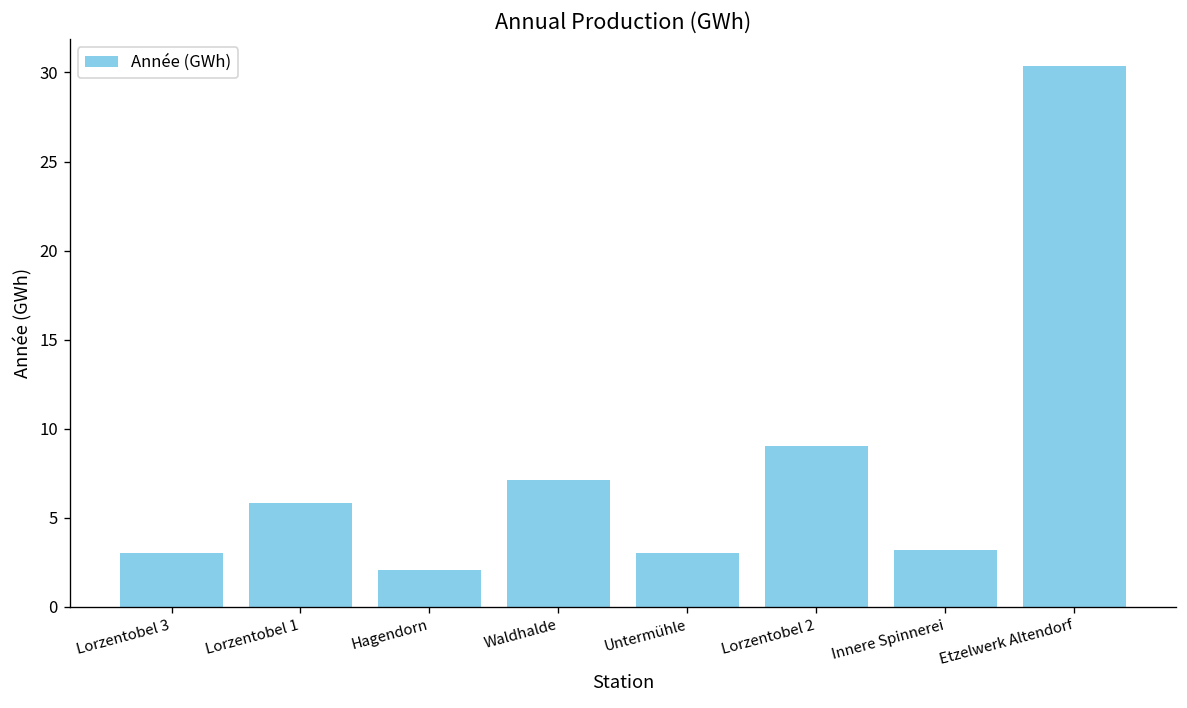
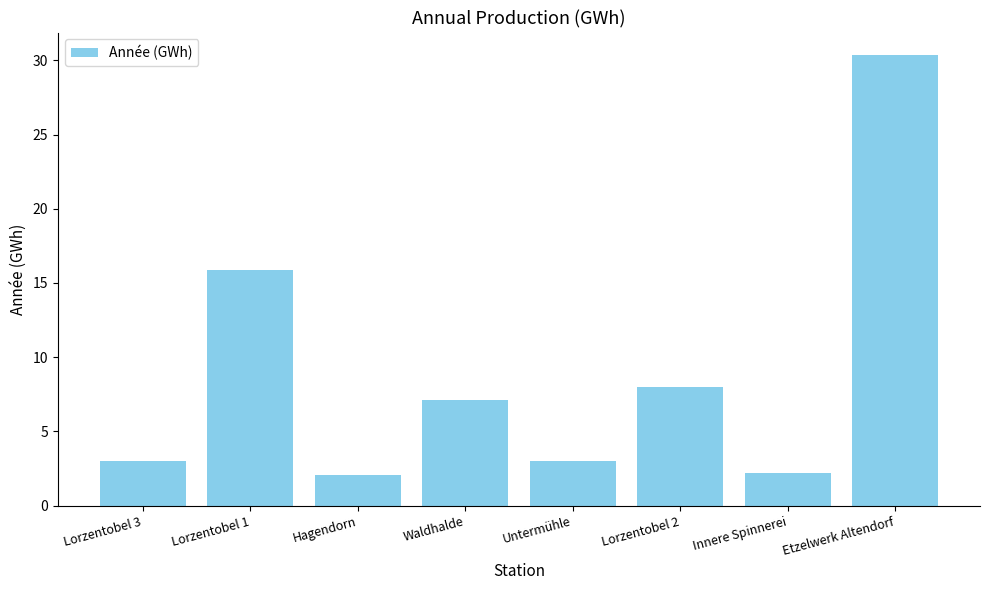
Lorzentobel 1: 5.8 -> 15.9
Lorzentobel 2: 9 -> 8
Innere Spinnerei: 3.2 -> 2.2
